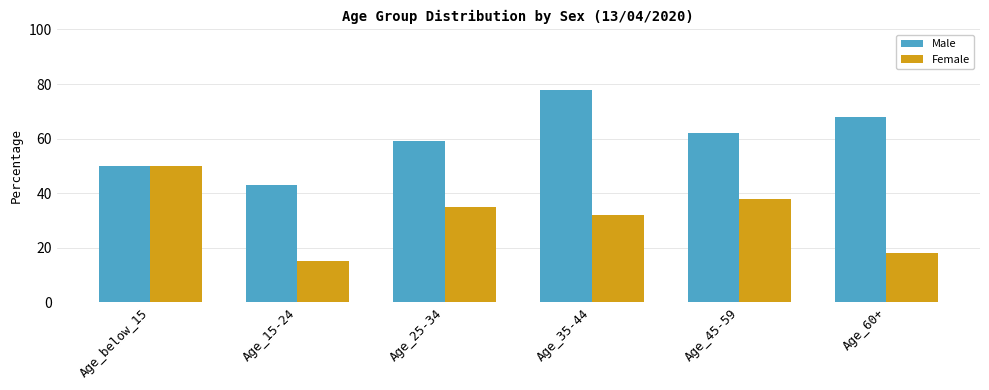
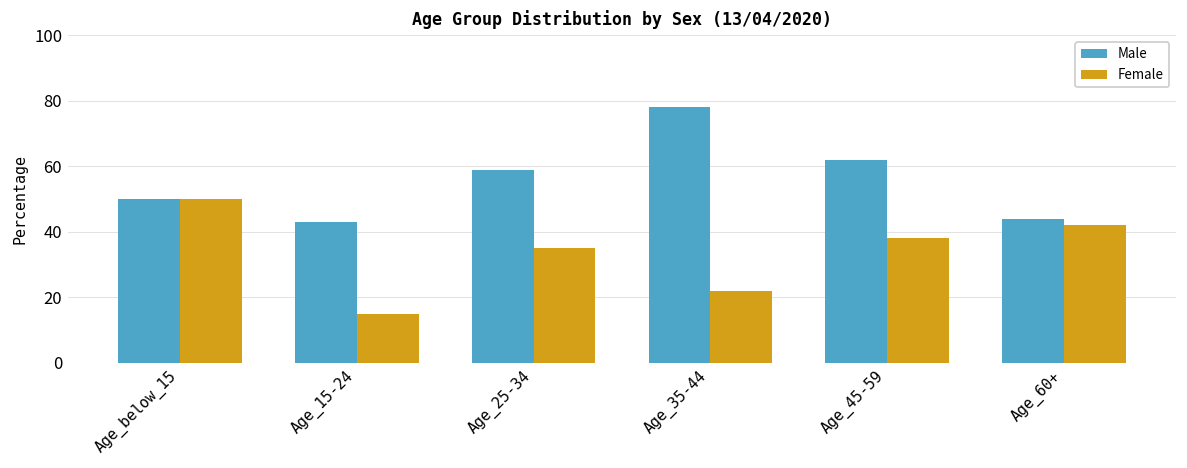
Female, Age_35-44: 32 -> 22
Male, Age_60+: 68 -> 44
Female, Age_60+: 18 -> 42
